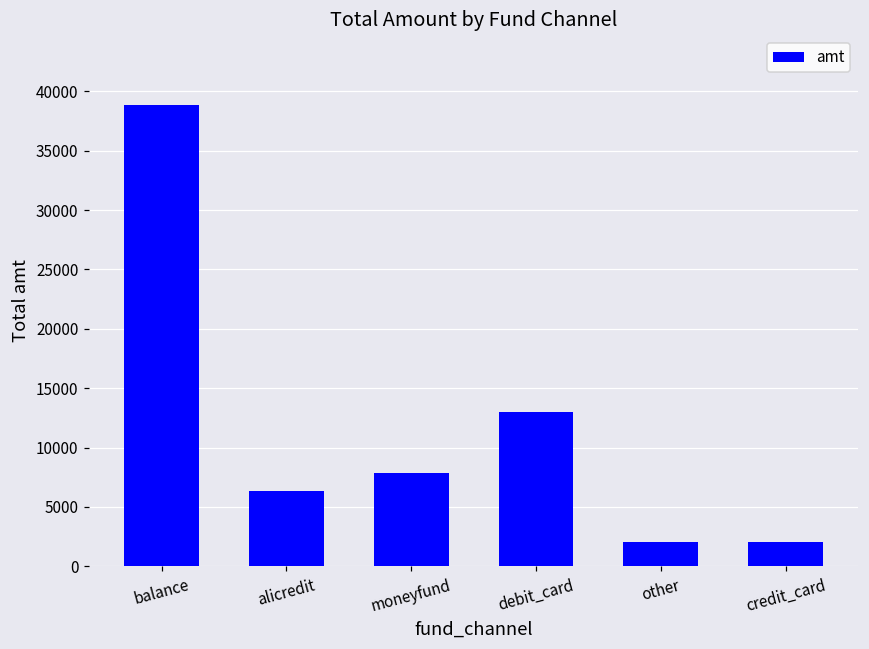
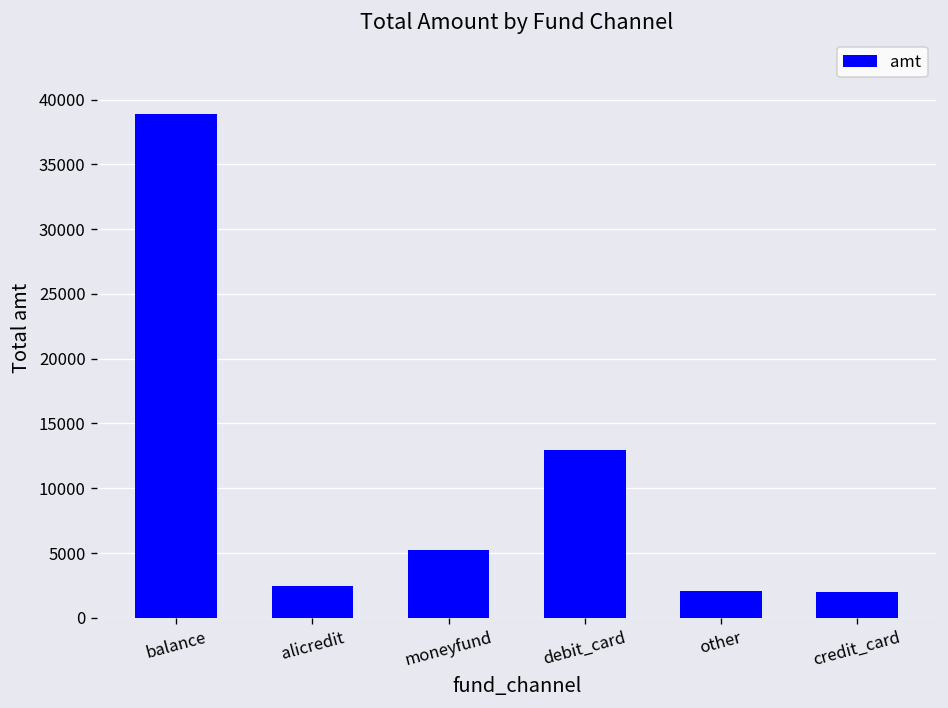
alicredit: 6300 -> 2500
moneyfund: 7800 -> 5200
